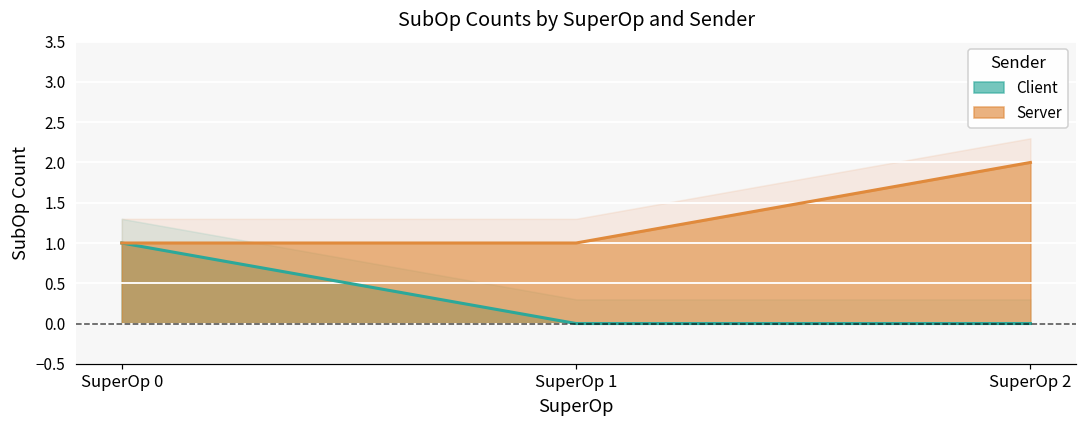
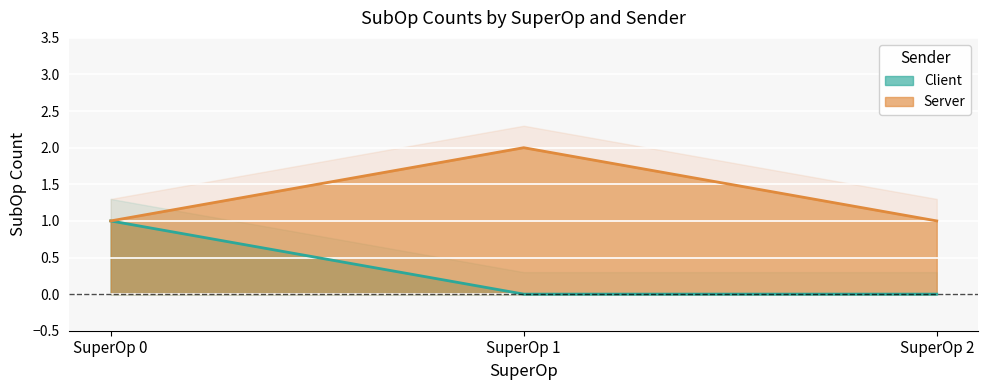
Server, SuperOp 1: 1 -> 2
Server, SuperOp 2: 2 -> 1
